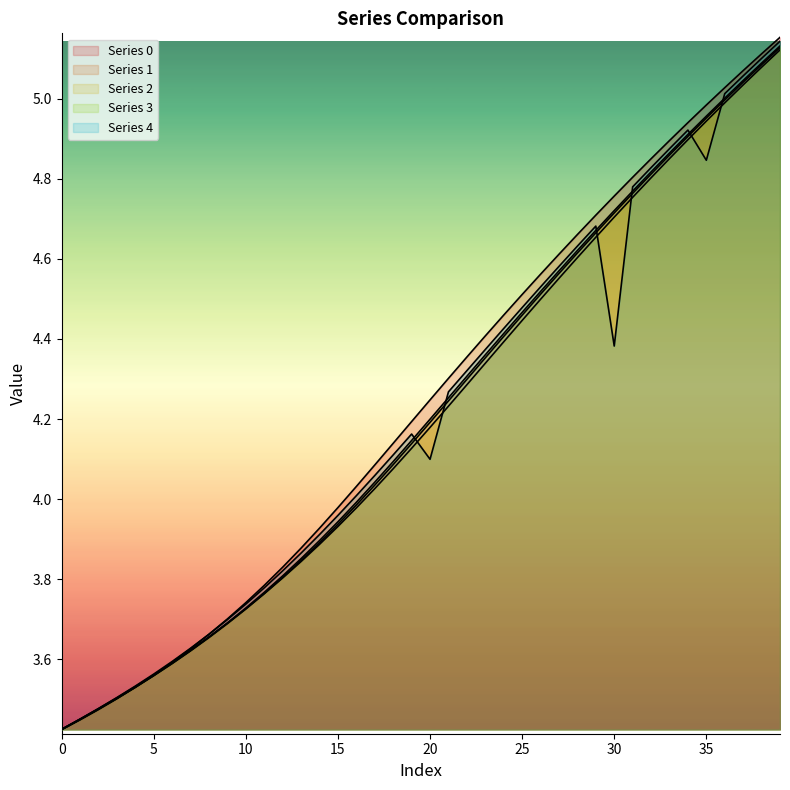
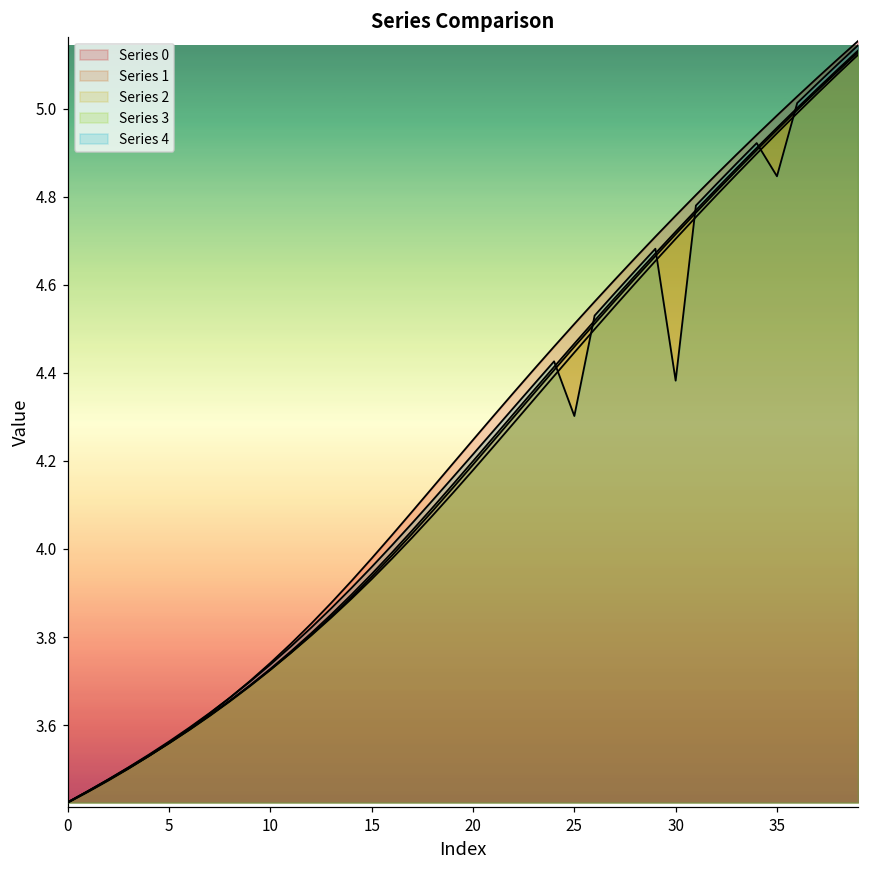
Series 4, 20: 4.10 -> 4.22
Series 4, 25: 4.48 -> 4.30
